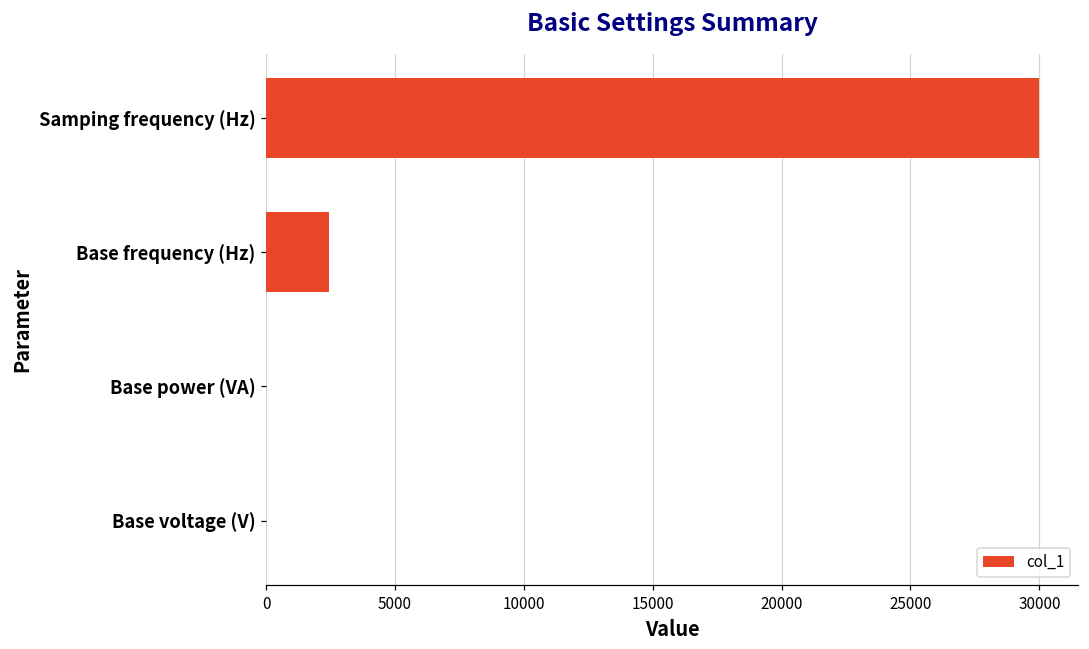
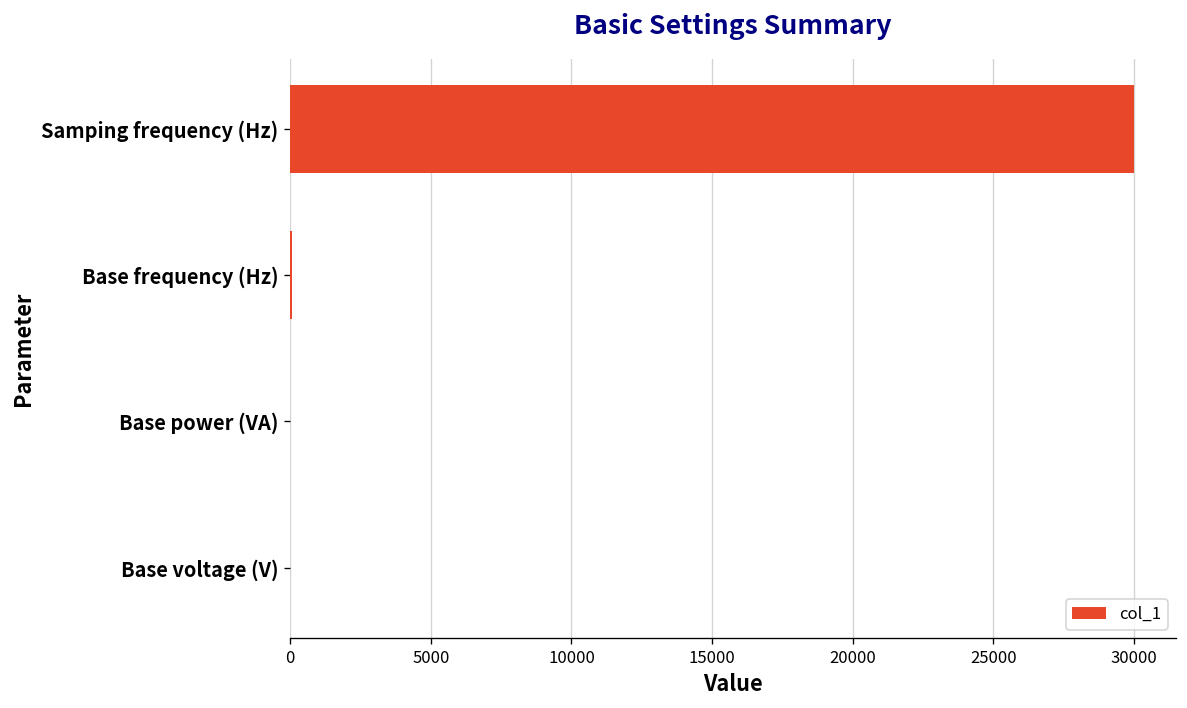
Base frequency (Hz): 2500 -> 100
